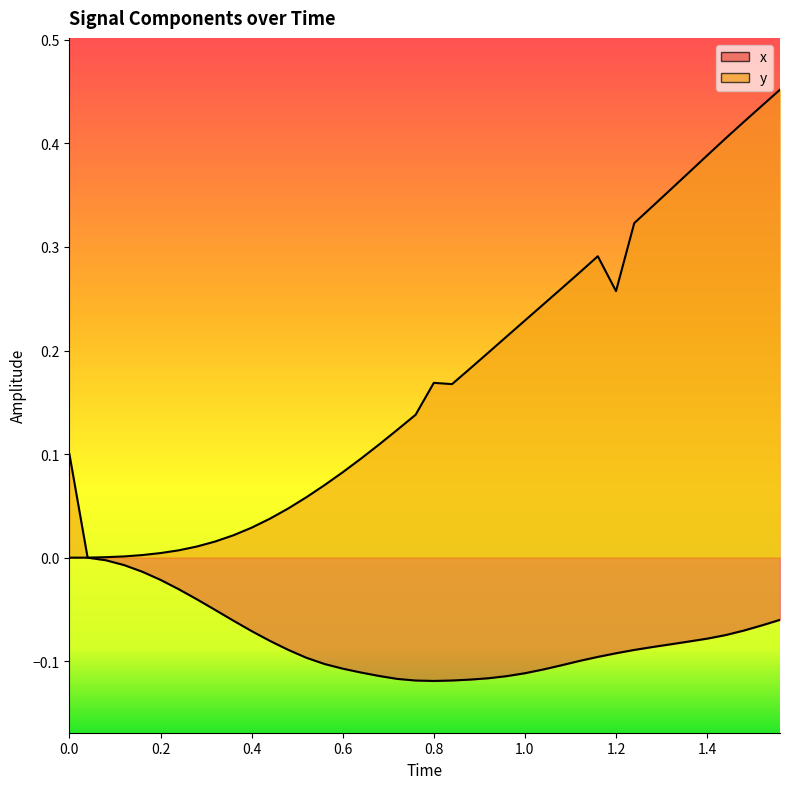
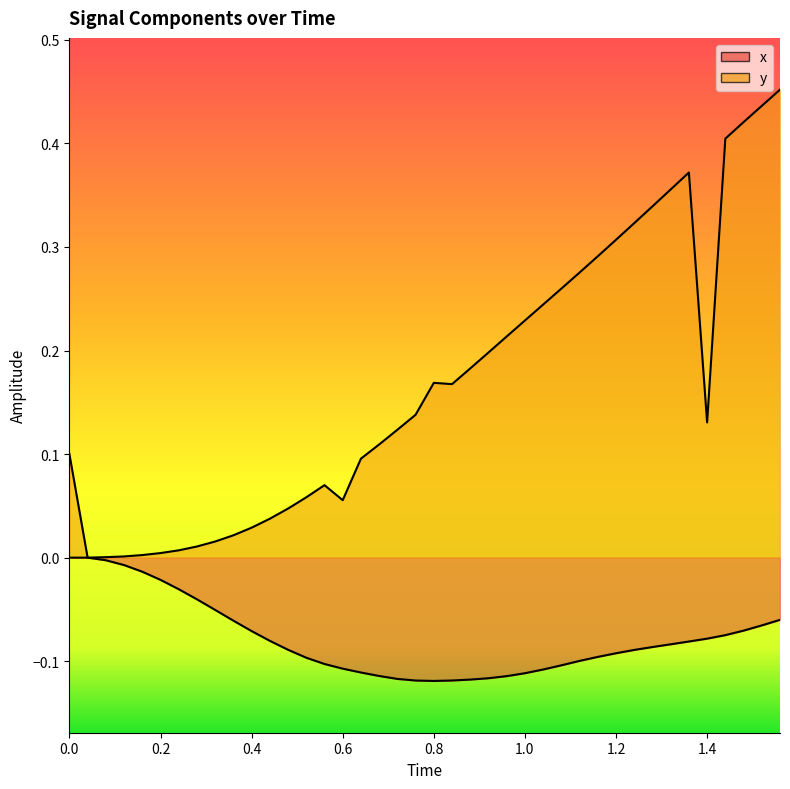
y, 0.6: 0.082 -> 0.055
y, 1.2: 0.257 -> 0.307
y, 1.4: 0.388 -> 0.131
